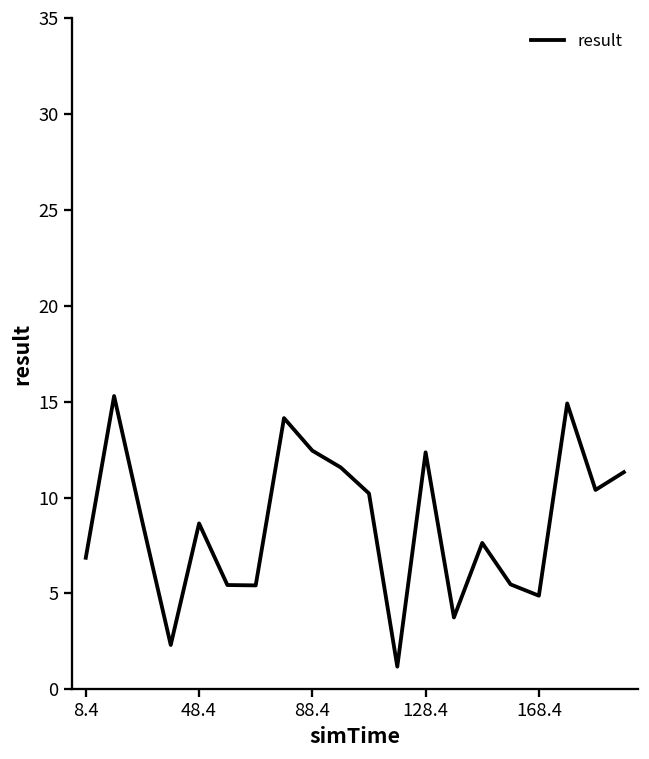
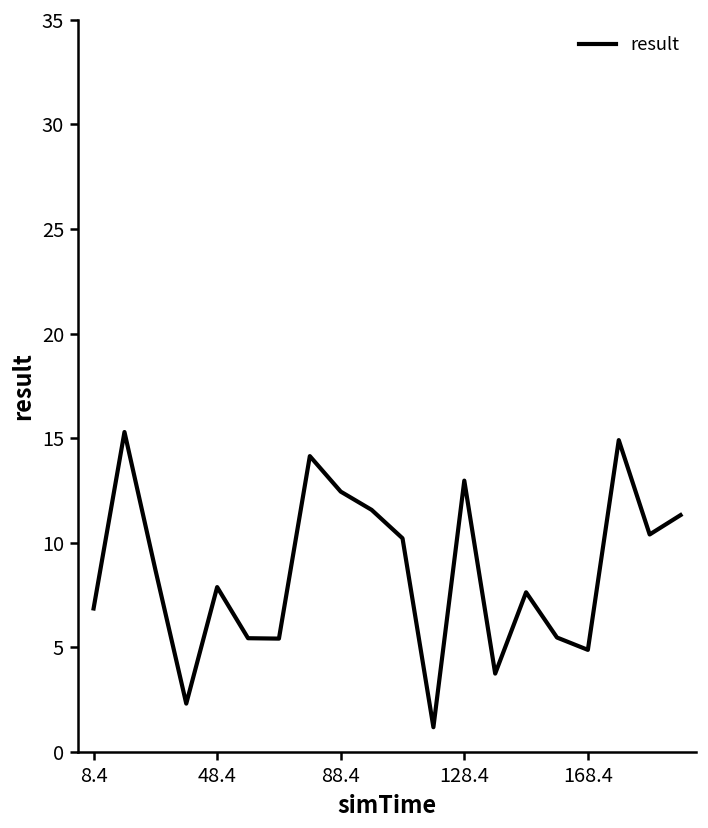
48.4: 8.7 -> 7.9
128.4: 12.4 -> 13.0
